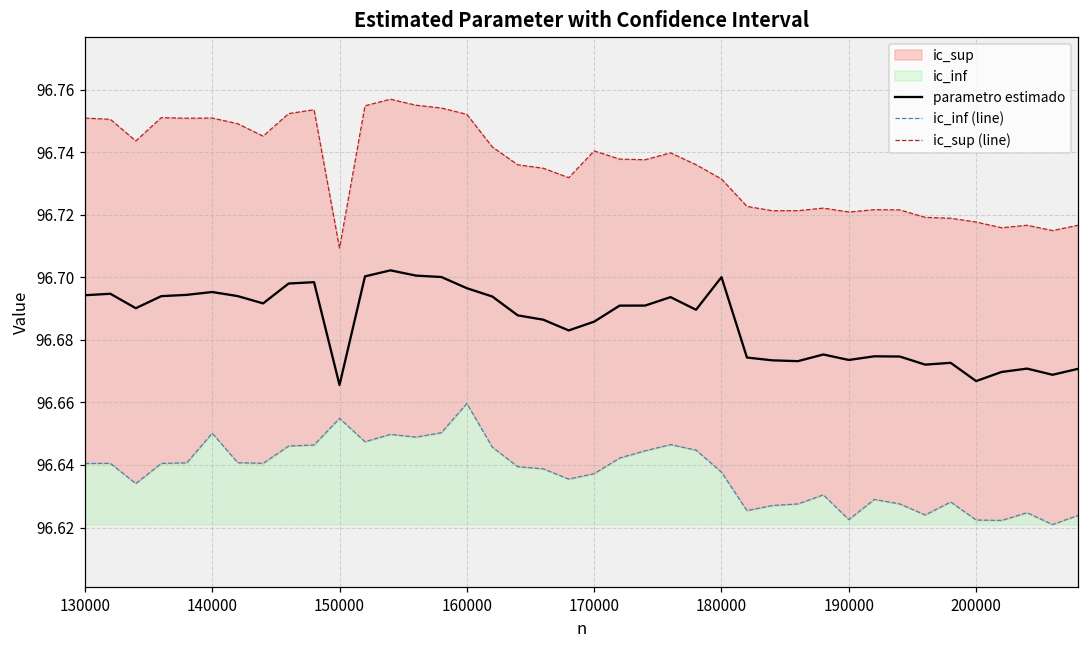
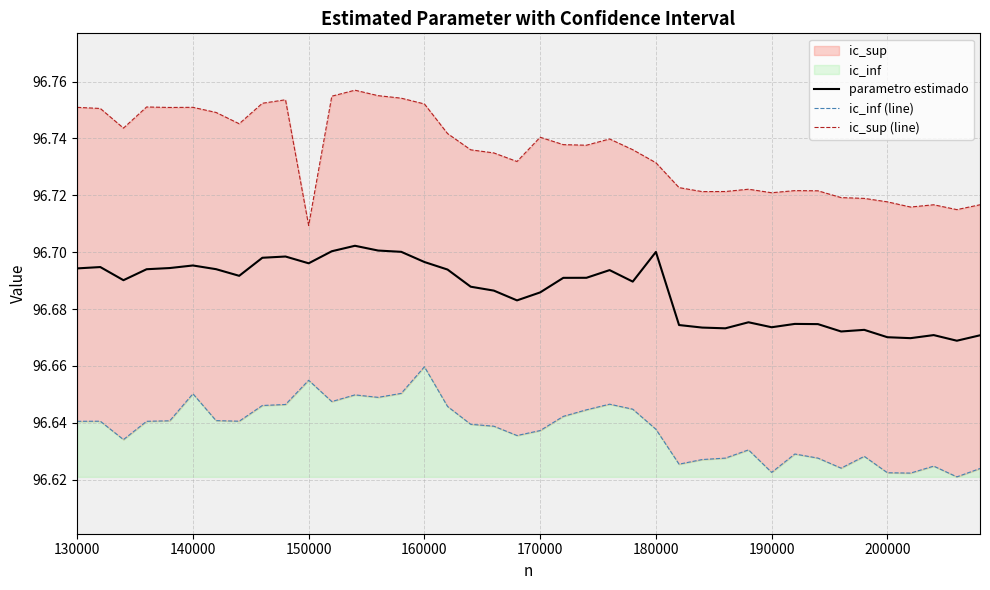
parametro estimado, 150000: 96.666 -> 96.696
parametro estimado, 200000: 96.667 -> 96.670
